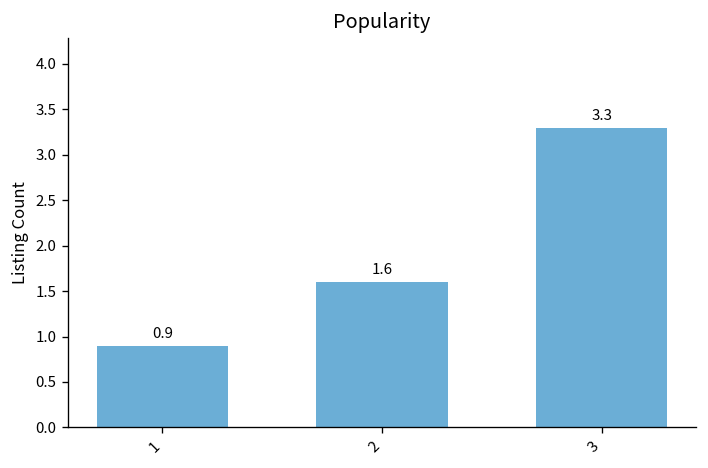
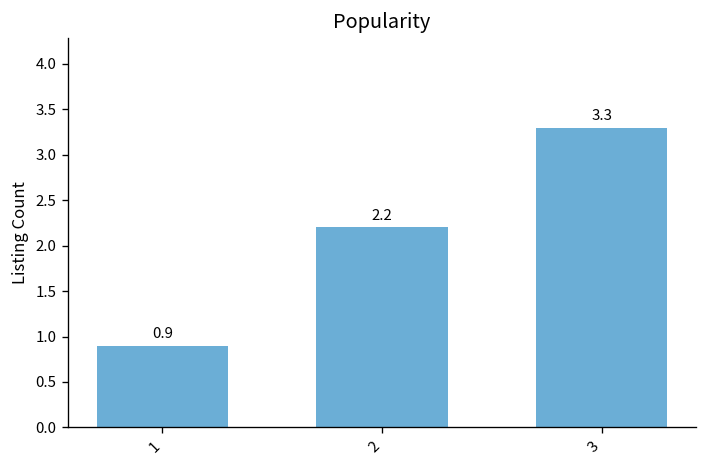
2: 1.6 -> 2.2
